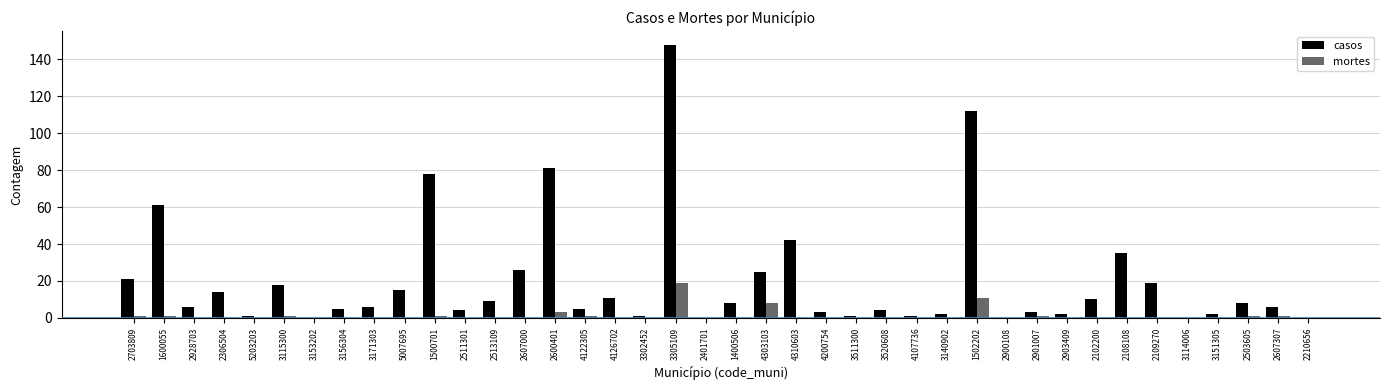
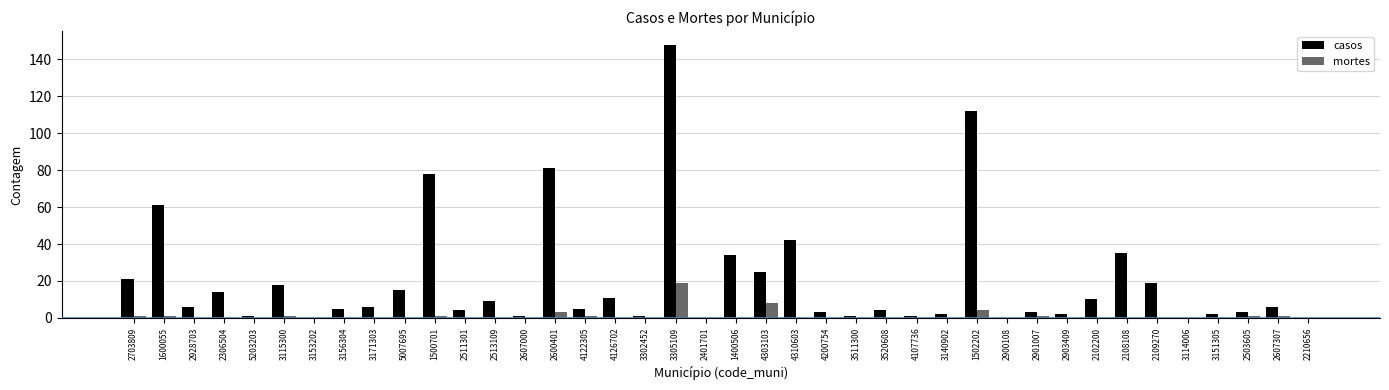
casos, 2607000: 26 -> 1
casos, 1400506: 8 -> 34
mortes, 1502202: 11 -> 4
casos, 2503605: 8 -> 3
